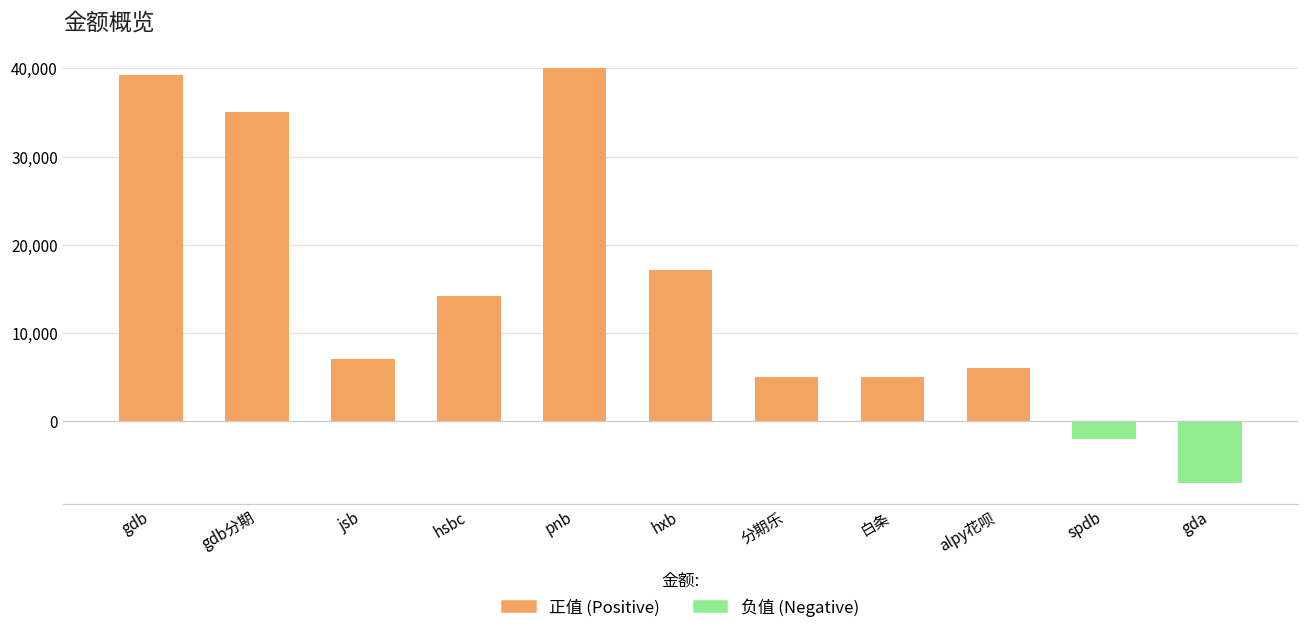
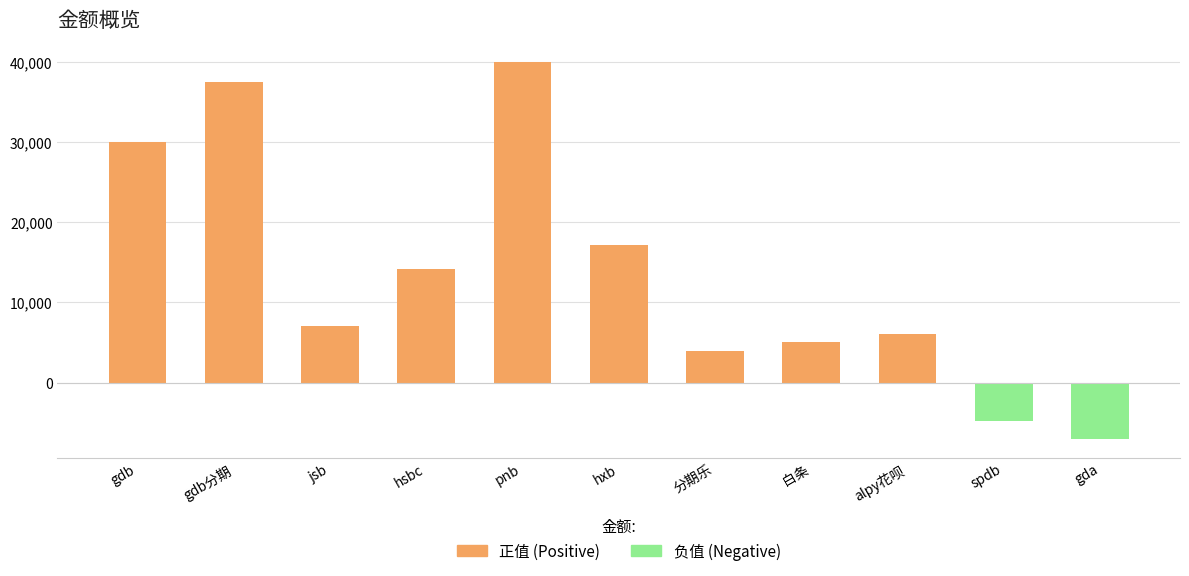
gdb: 39,000 -> 30,000
gdb分期: 35,000 -> 37,000
分期乐: 5,000 -> 4,000
spdb: -2,000 -> -5,000
